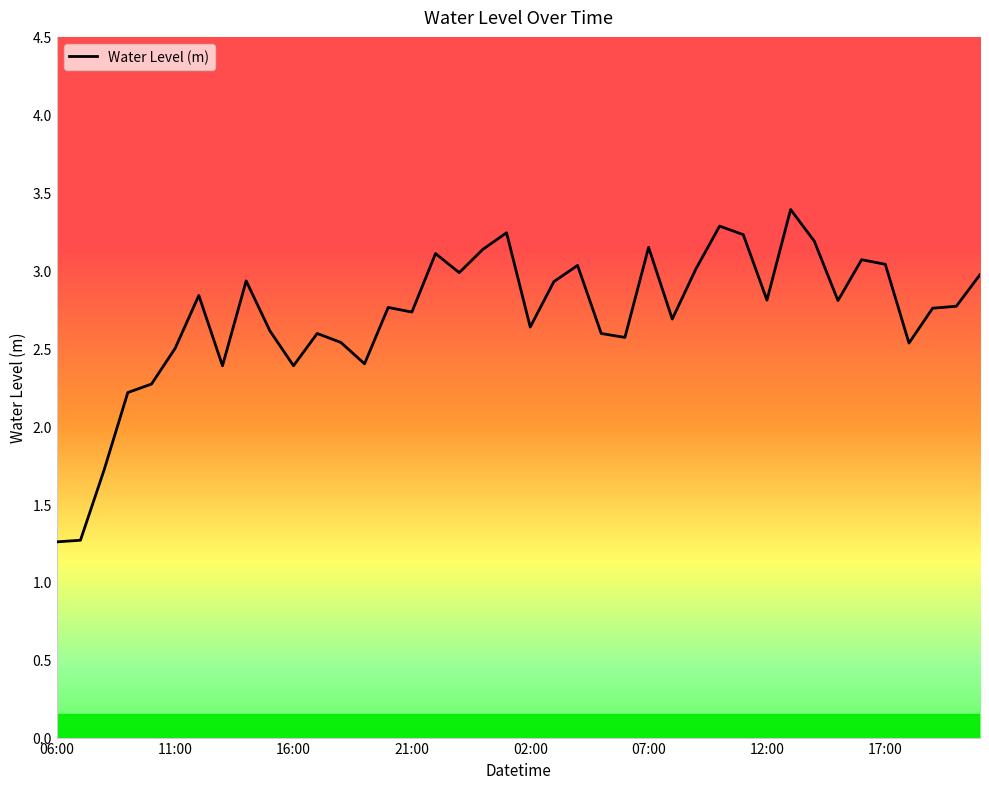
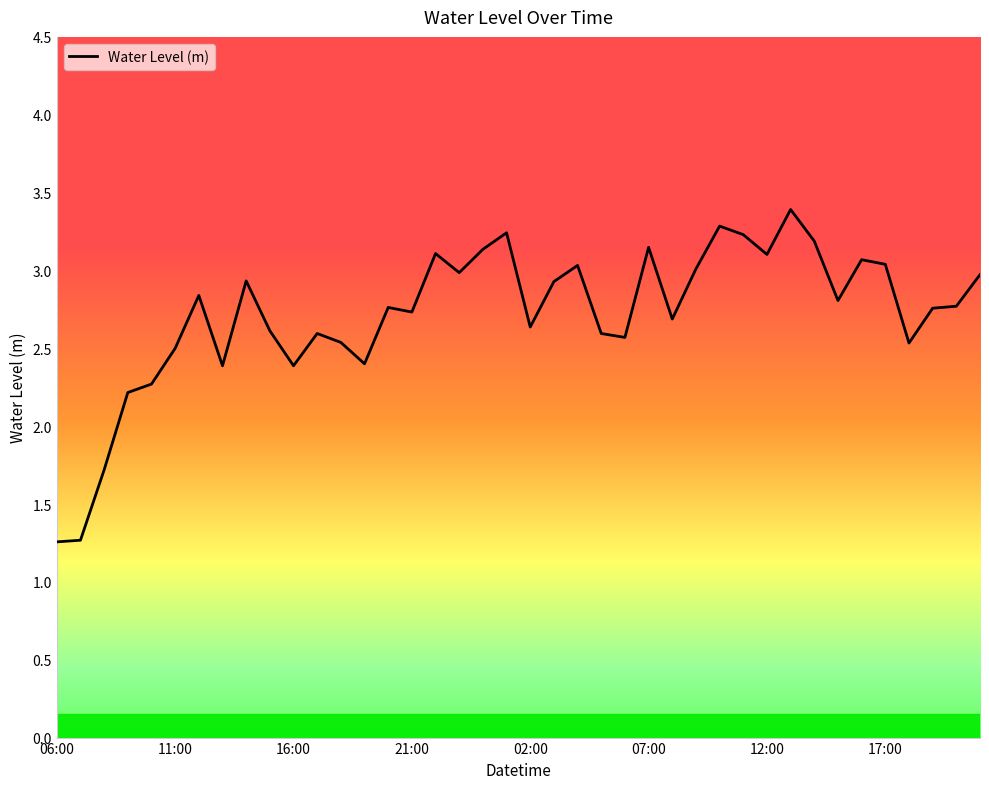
12:00: 2.81 -> 3.10
